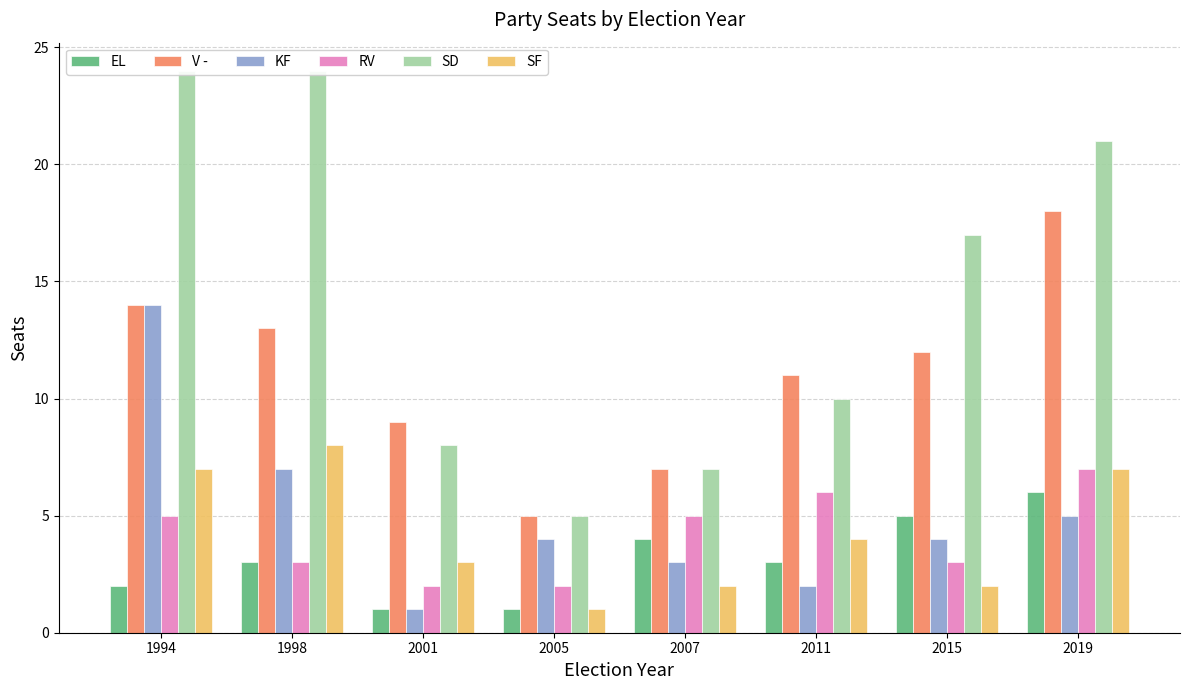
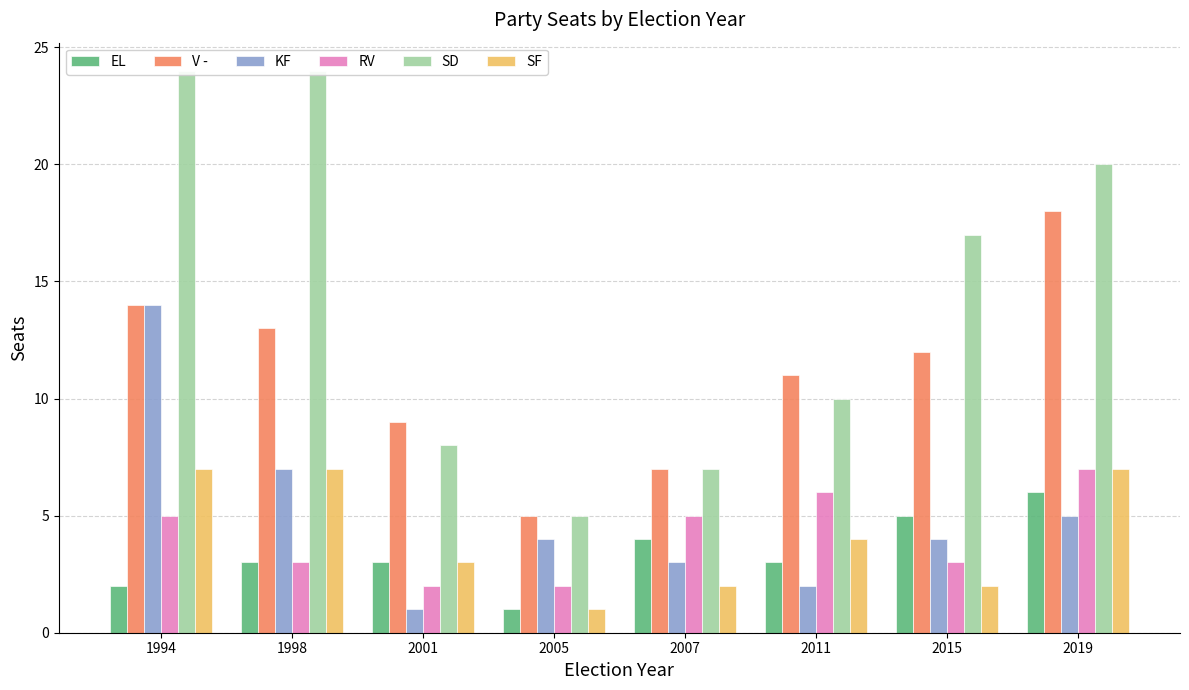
SF, 1998: 8 -> 7
EL, 2001: 1 -> 3
SD, 2019: 21 -> 20
